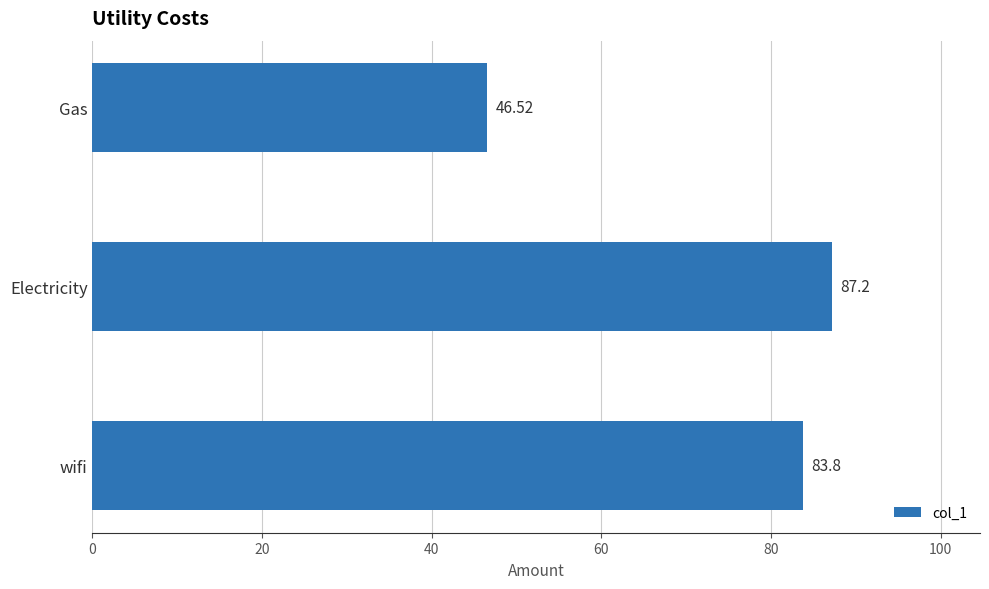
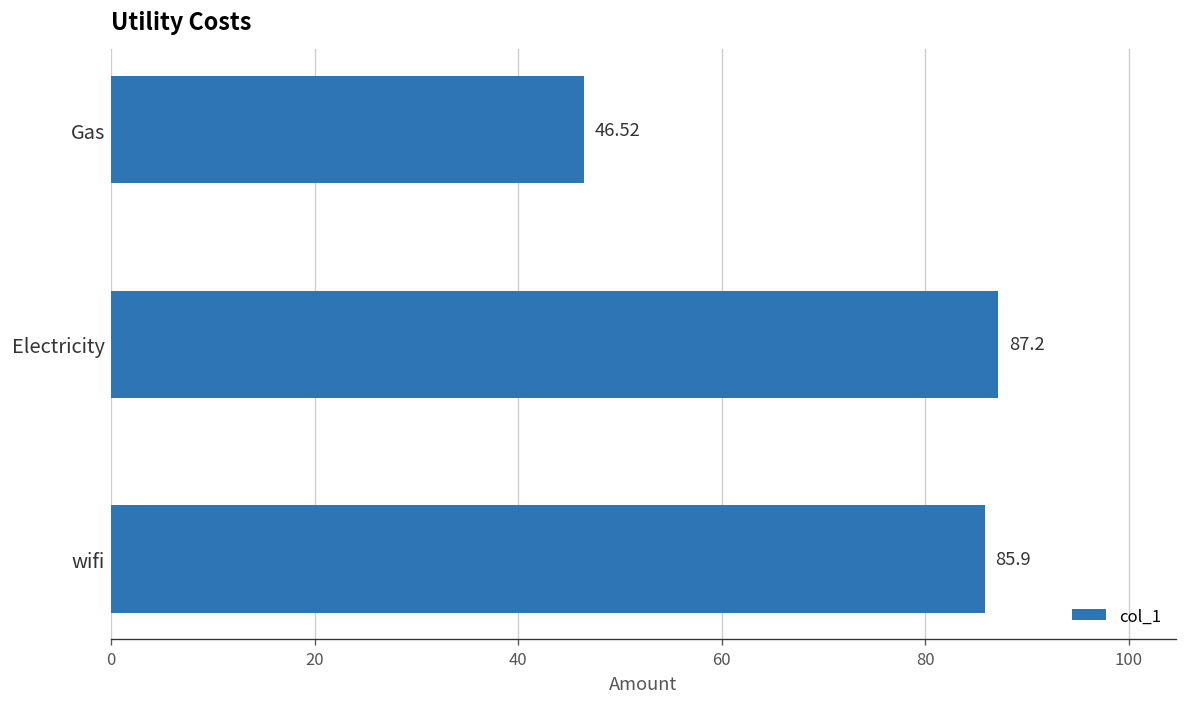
wifi: 83.8 -> 85.9
